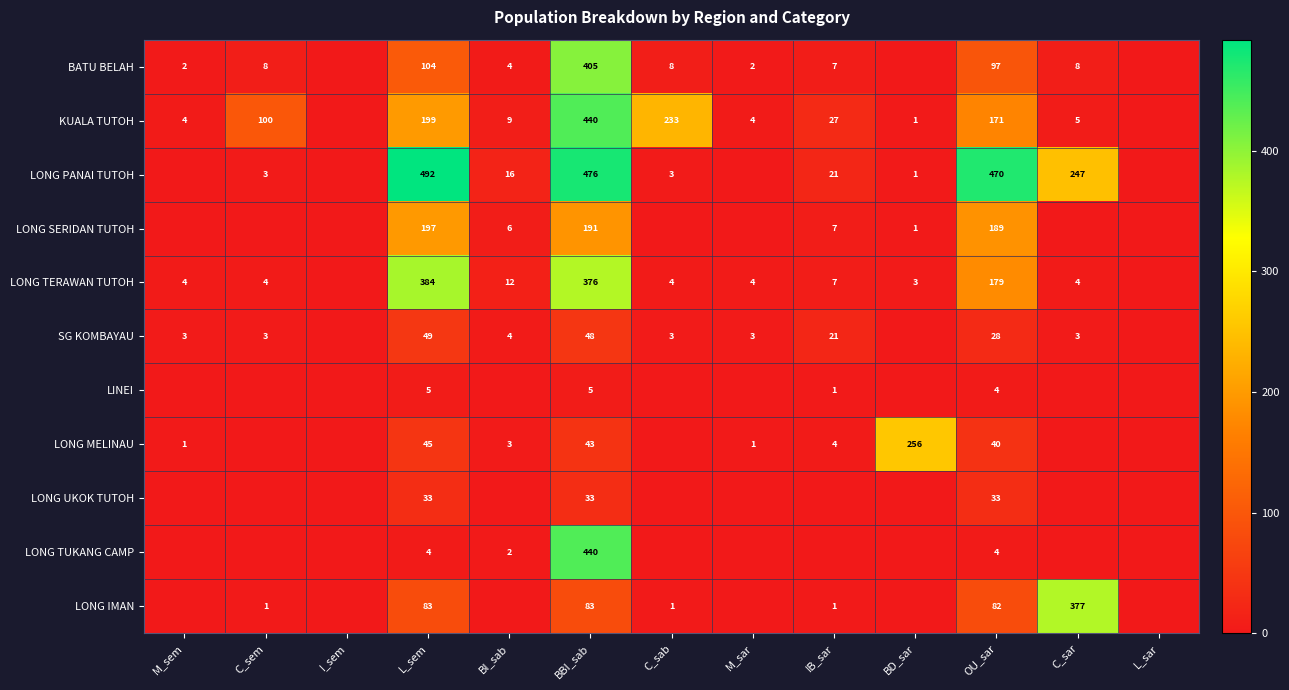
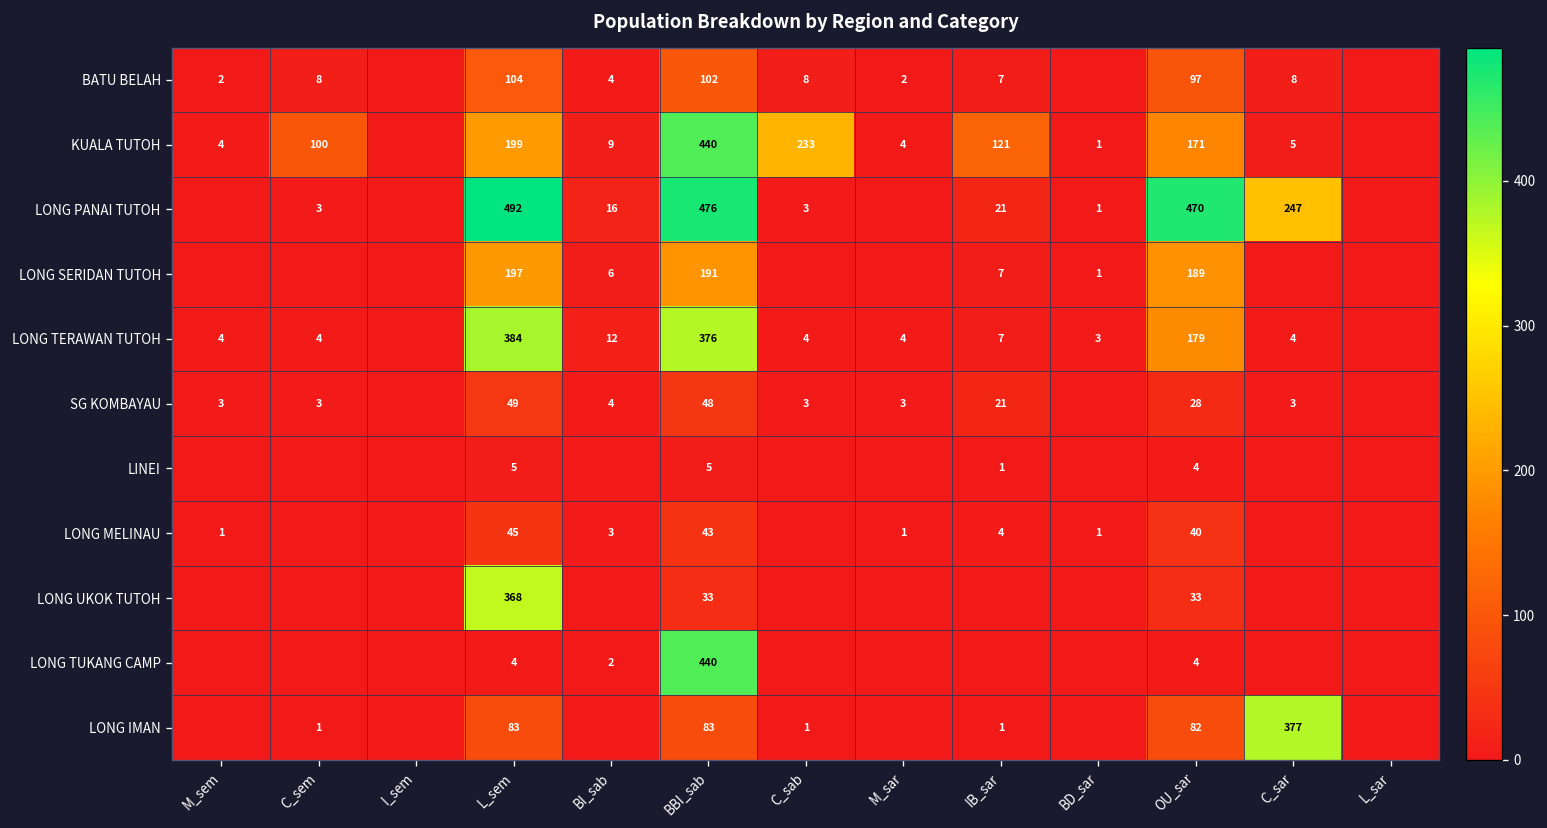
BATU BELAH, BBI_sab: 405 -> 102
KUALA TUTOH, IB_sar: 27 -> 121
LONG MELINAU, BD_sar: 256 -> 1
LONG UKOK TUTOH, L_sem: 33 -> 368
